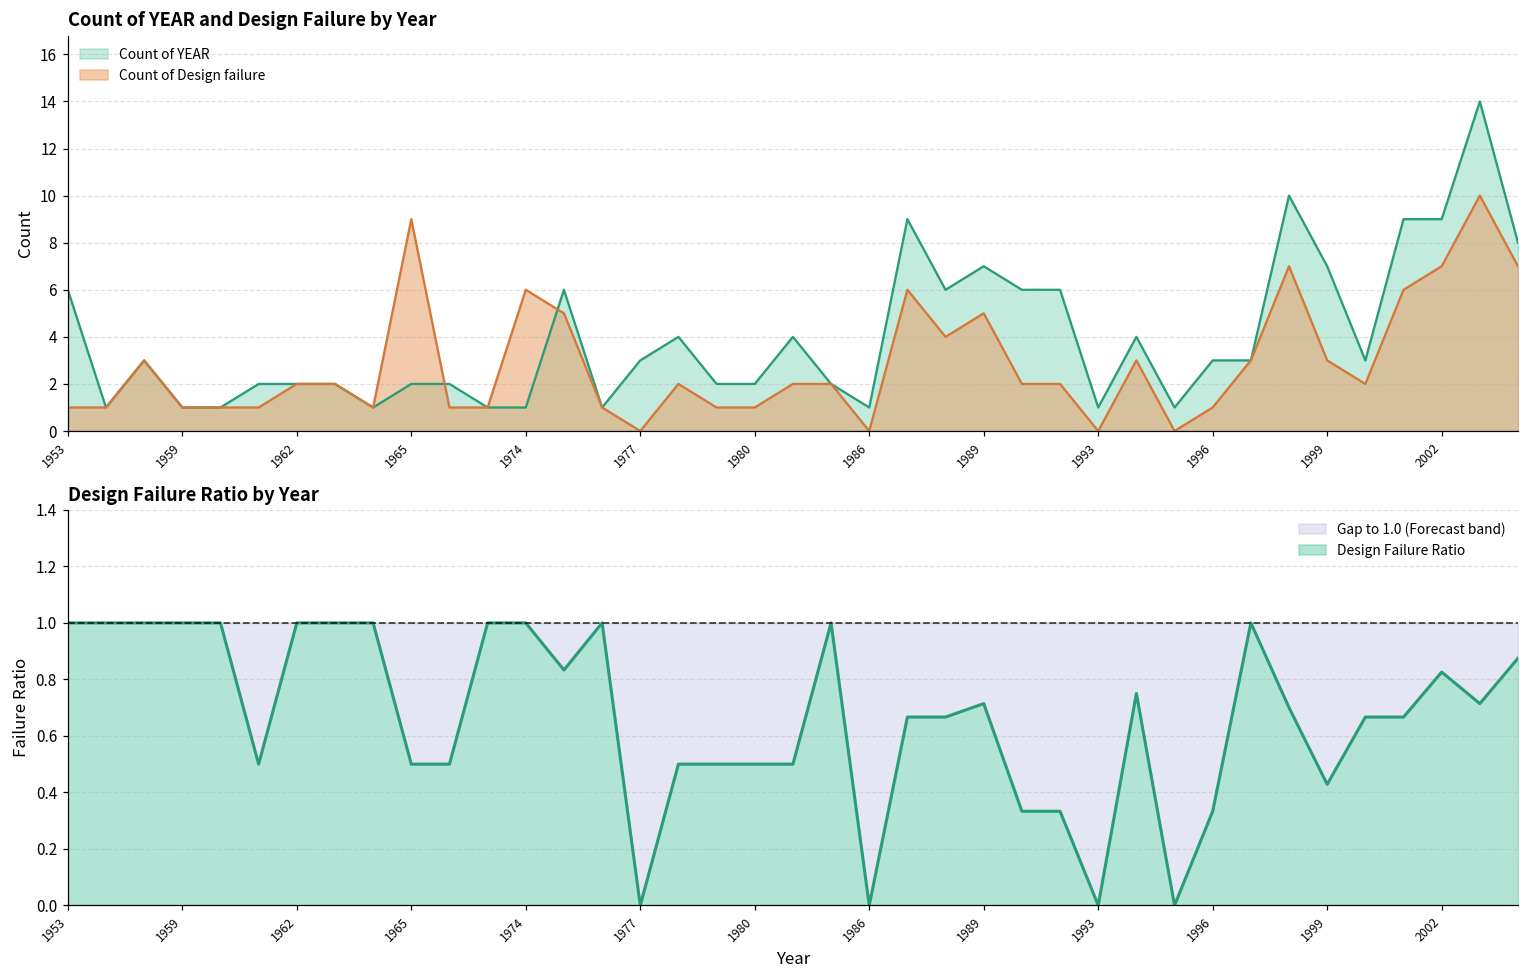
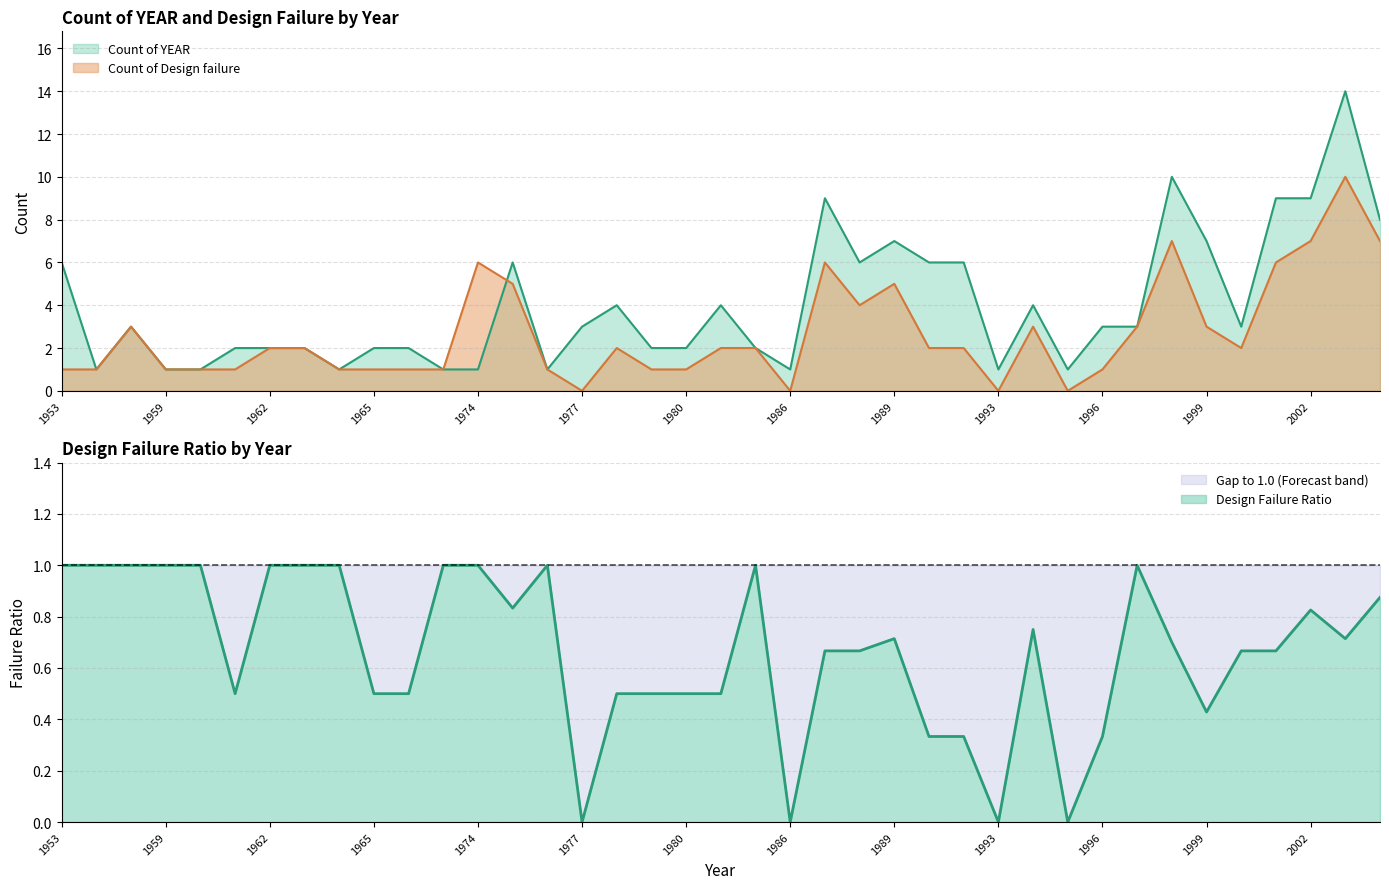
Count of YEAR and Design Failure by Year, Count of Design failure, 1965: 9 -> 1
